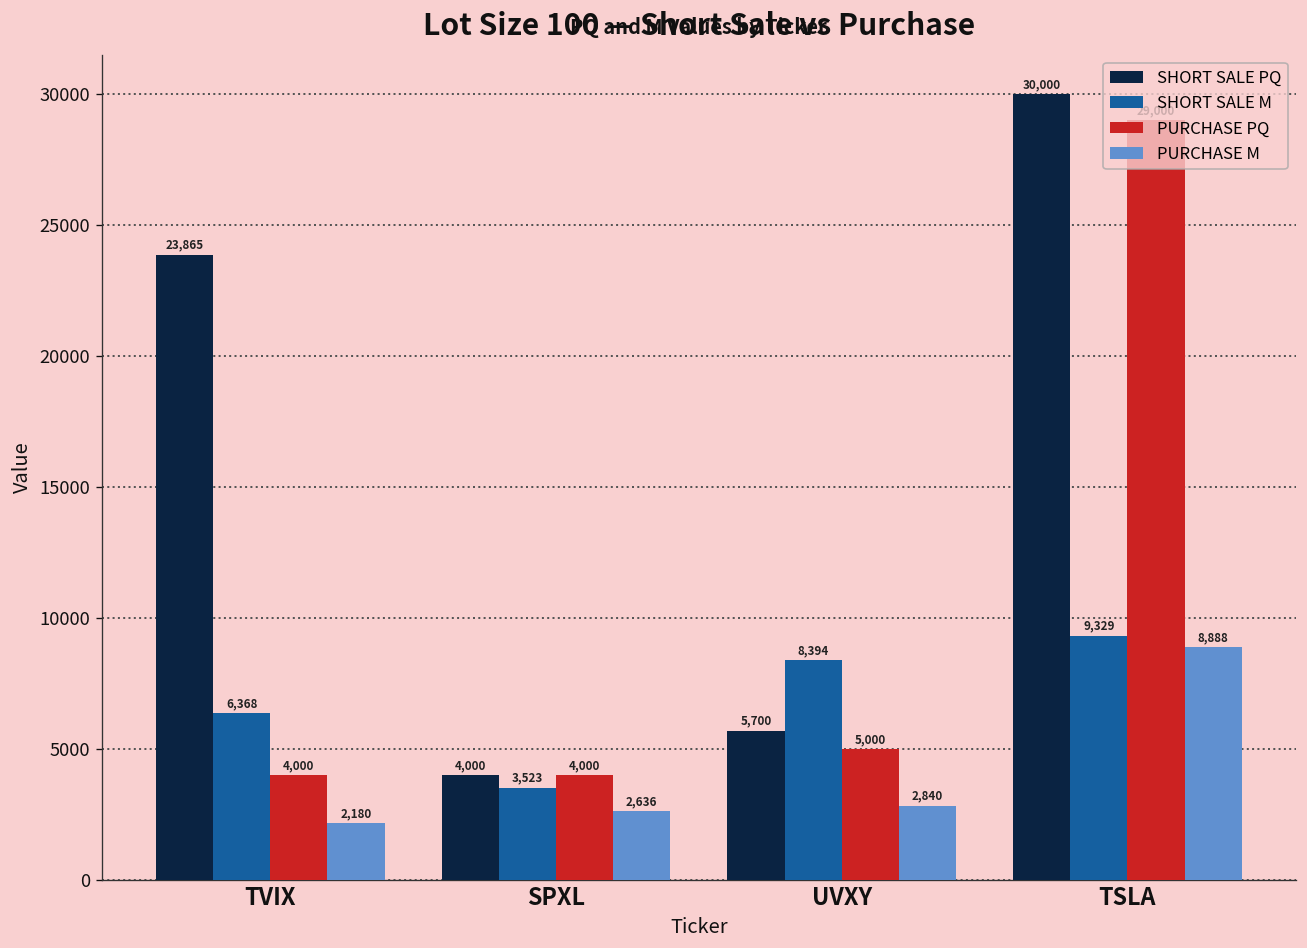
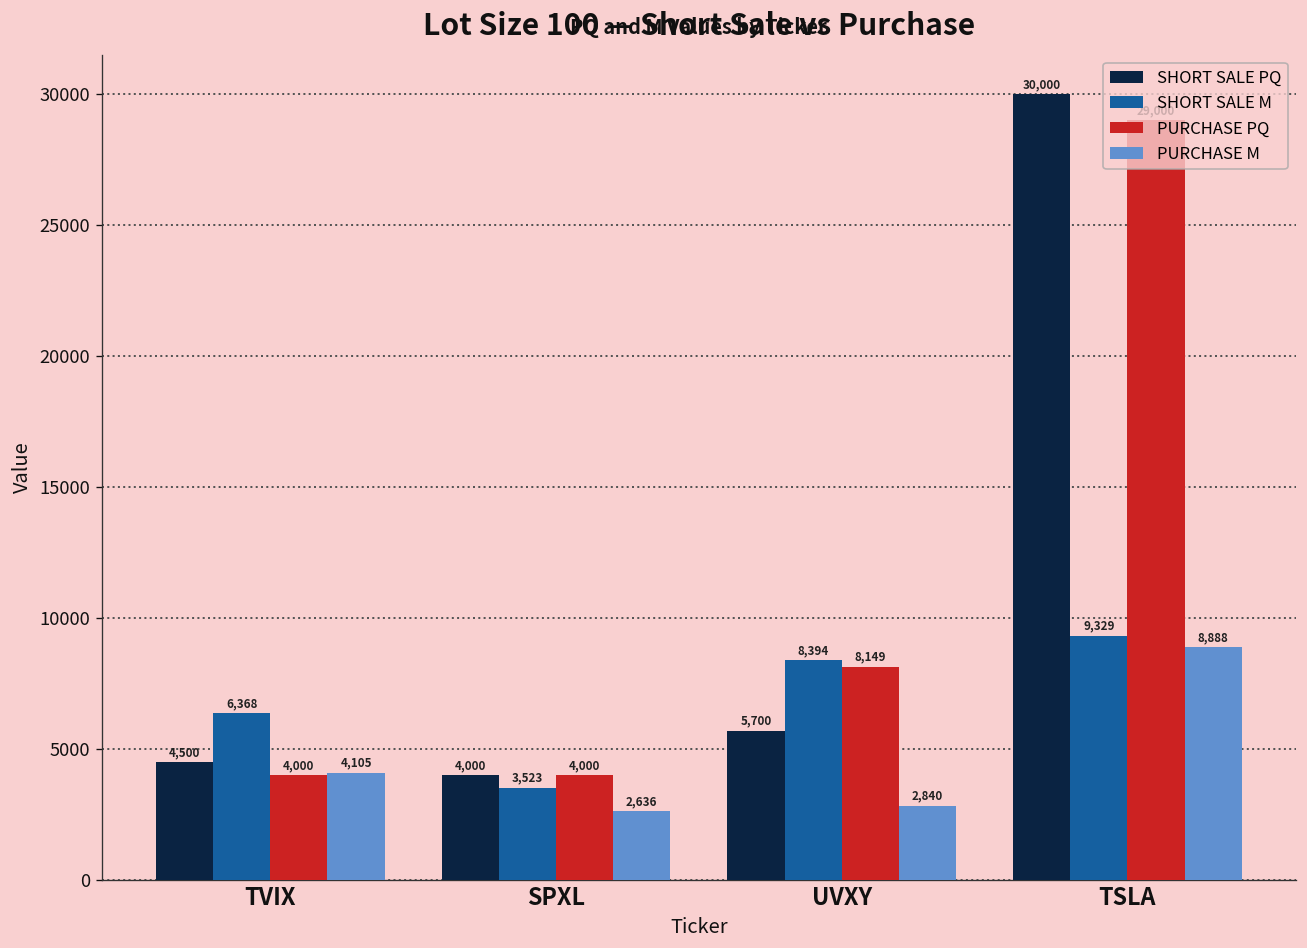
SHORT SALE PQ, TVIX: 23,865 -> 4,500
PURCHASE M, TVIX: 2,180 -> 4,105
PURCHASE PQ, UVXY: 5,000 -> 8,149
